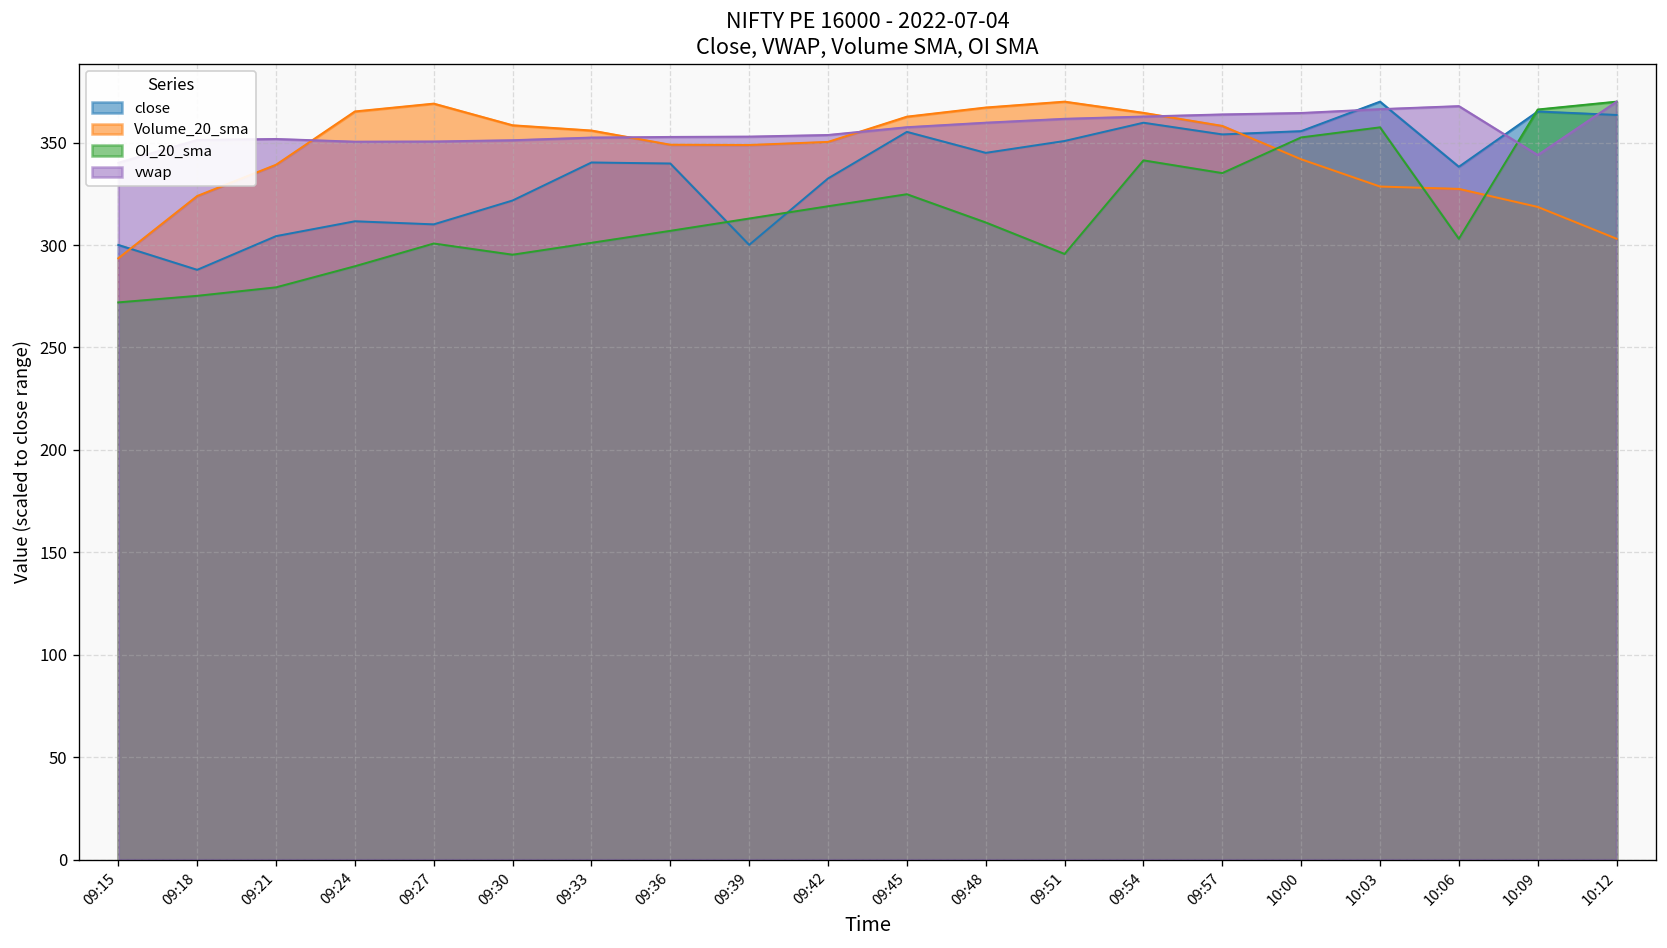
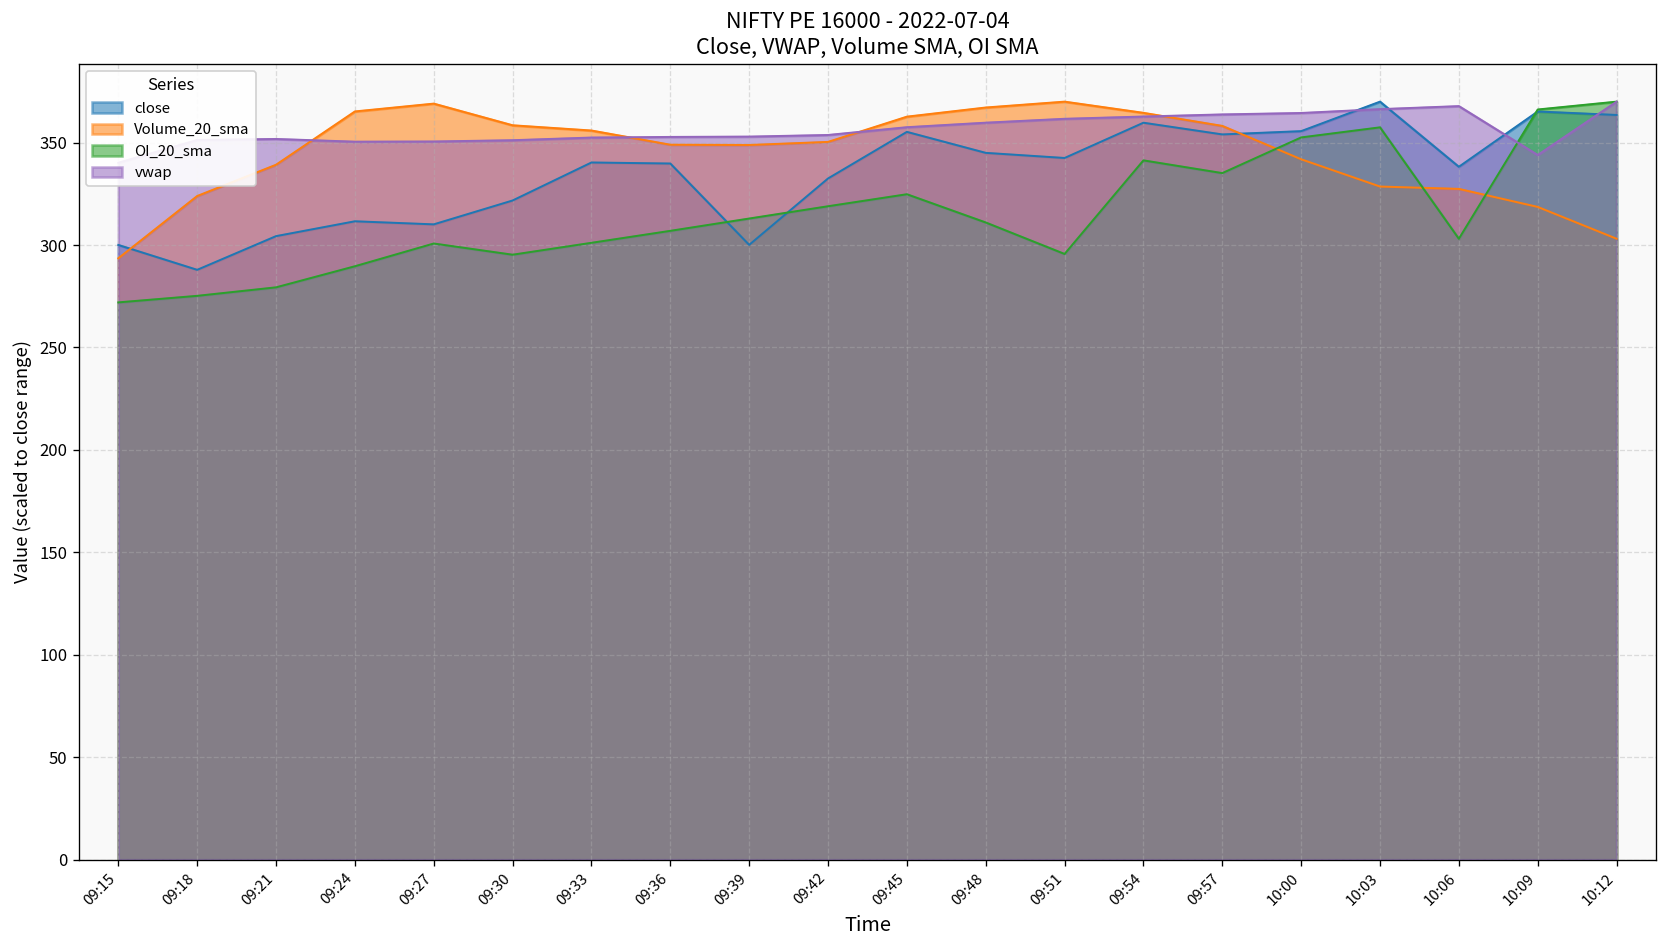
close, 09:51: 351 -> 343
